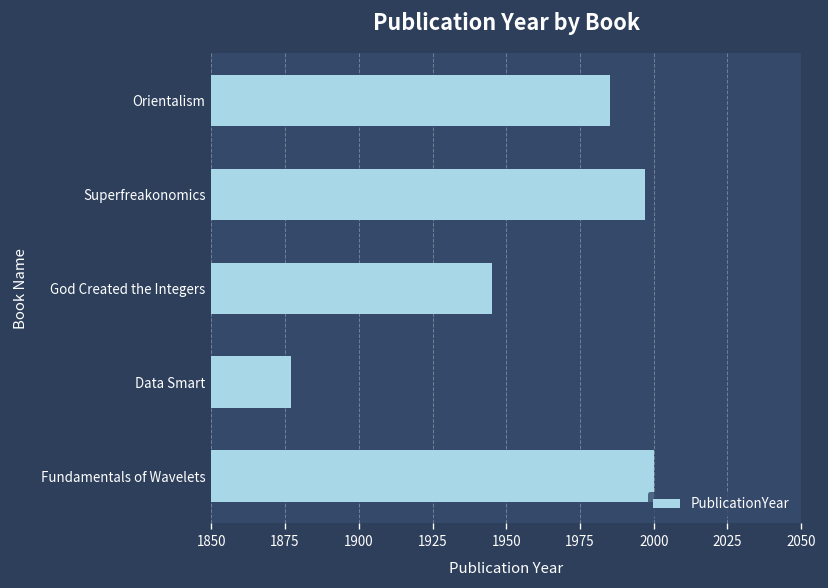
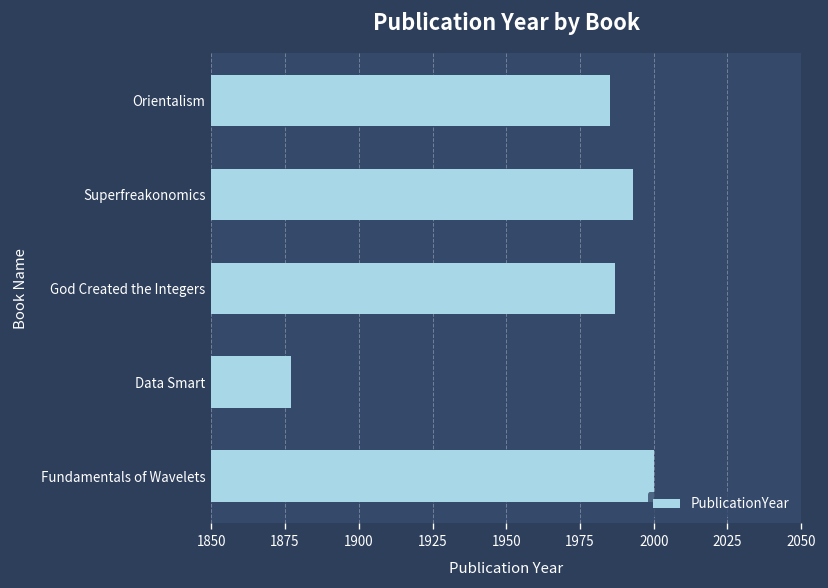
Superfreakonomics: 1997 -> 1993
God Created the Integers: 1945 -> 1987
